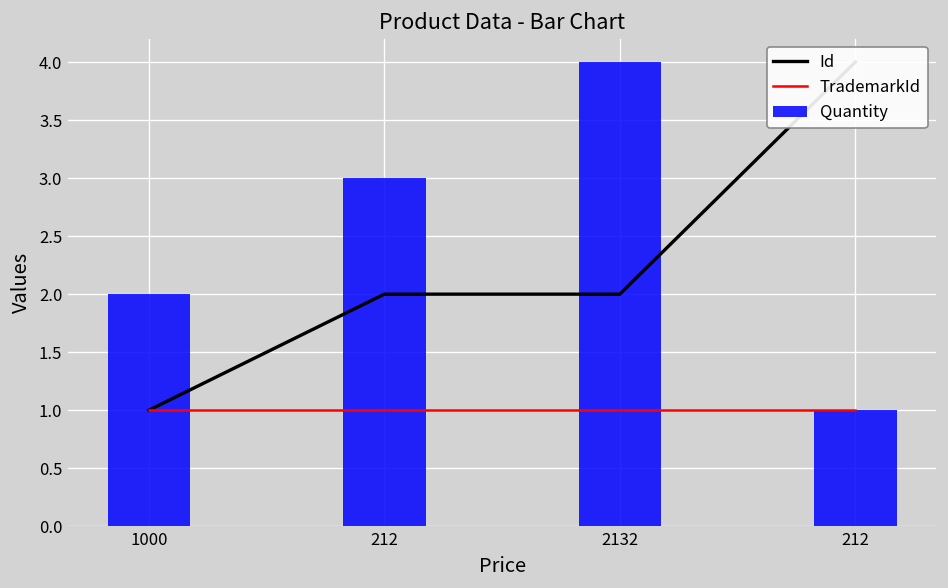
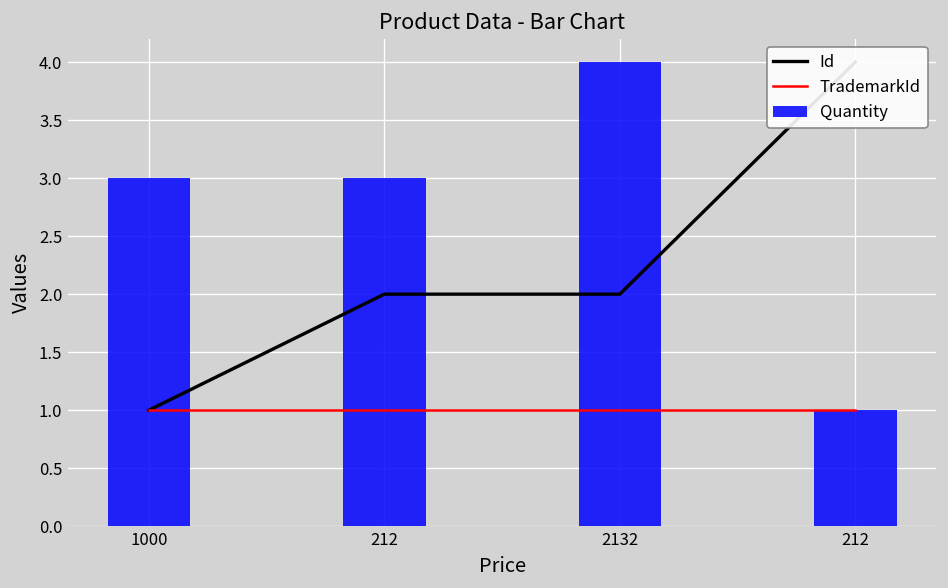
Quantity, 1000: 2 -> 3
